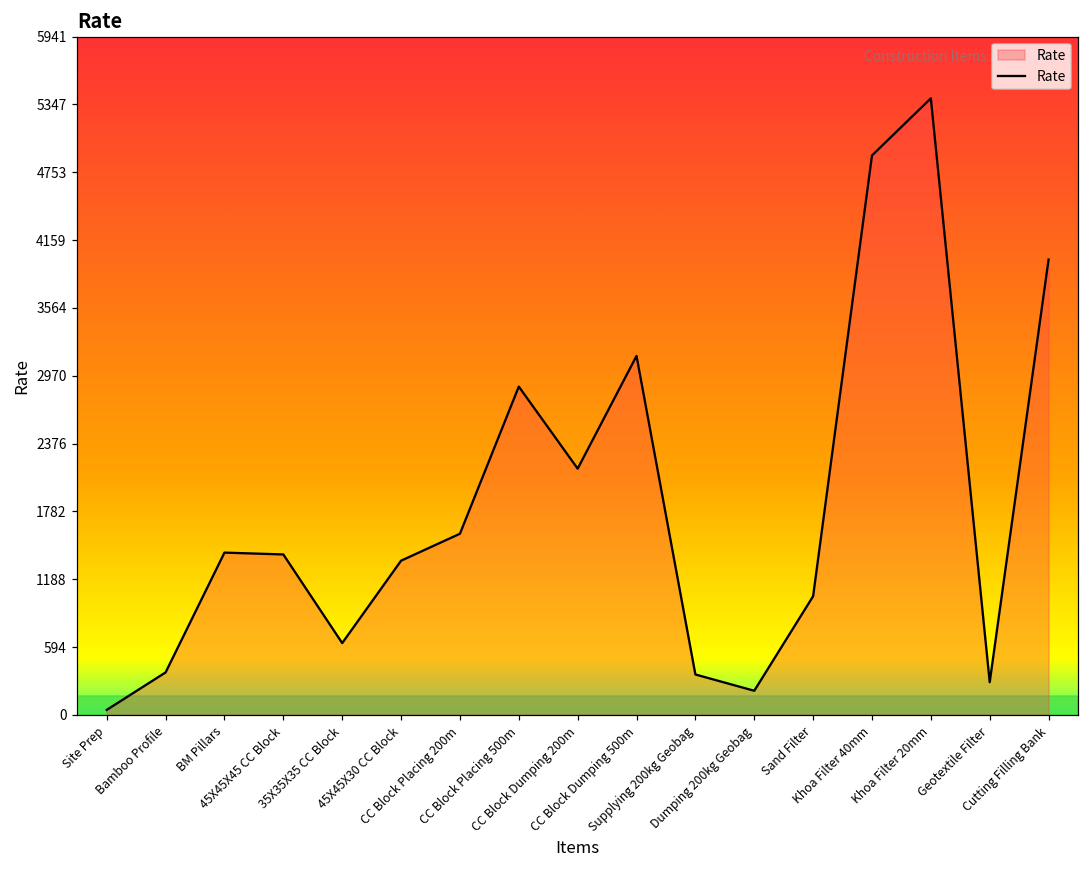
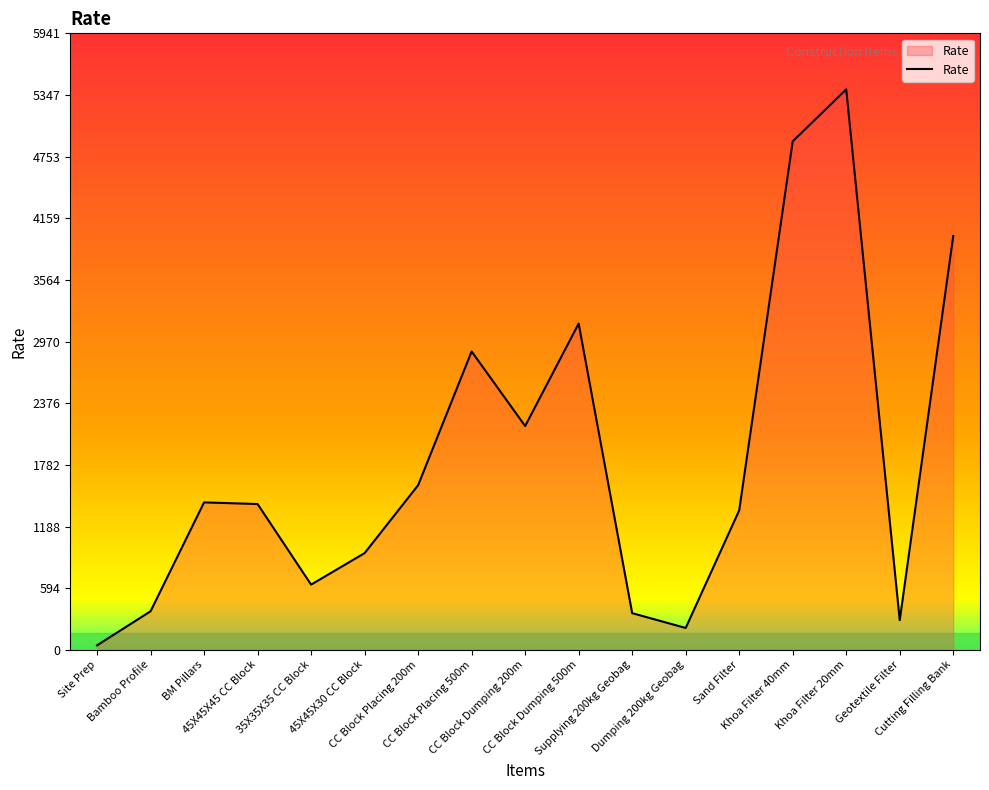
45X45X30 CC Block: 1350 -> 930
Sand Filter: 1040 -> 1340
